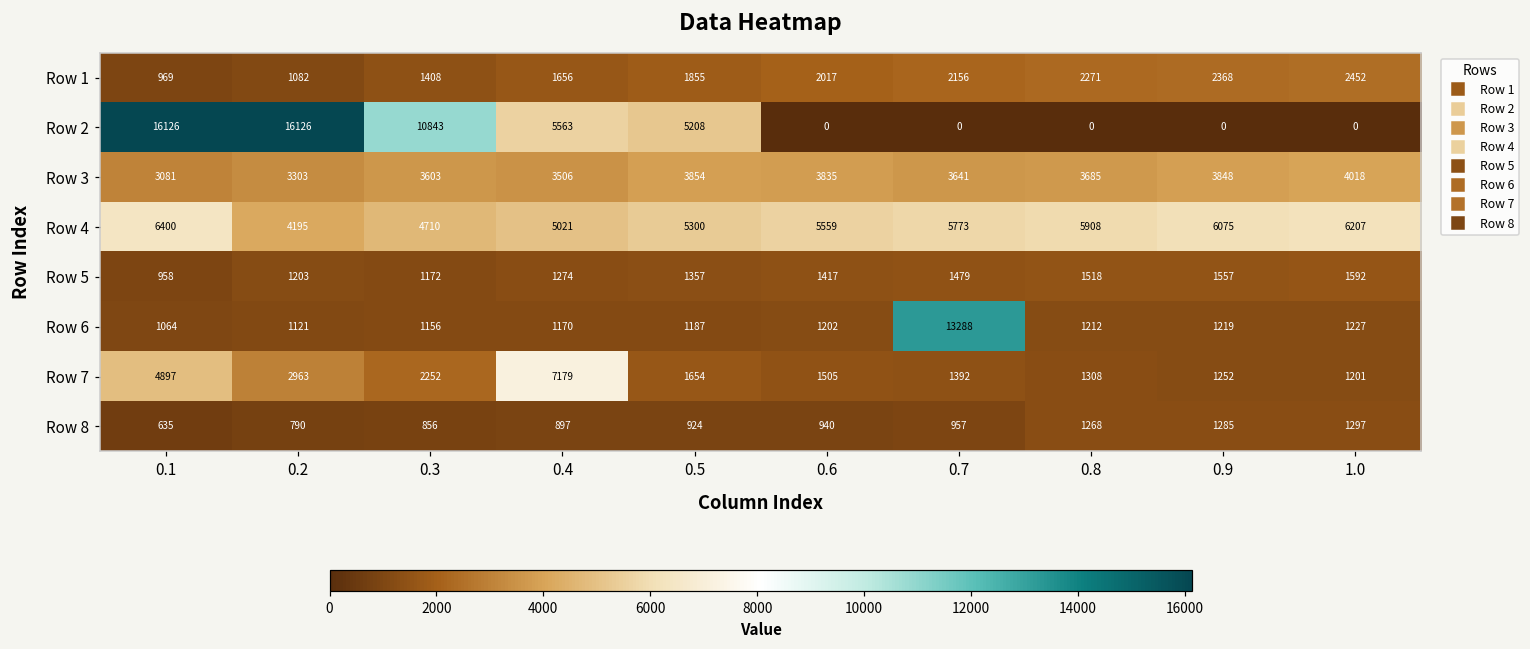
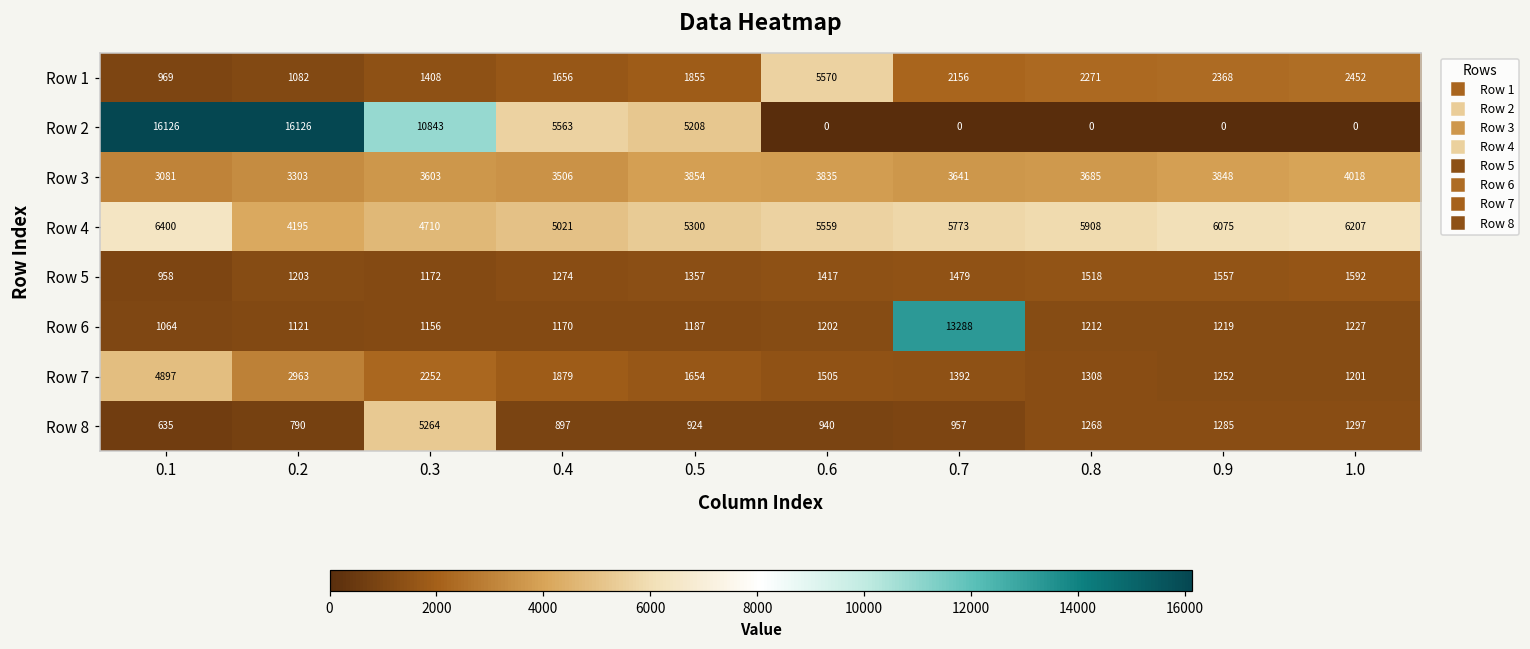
Row 1, 0.6: 2017 -> 5570
Row 7, 0.4: 7179 -> 1879
Row 8, 0.3: 856 -> 5264
